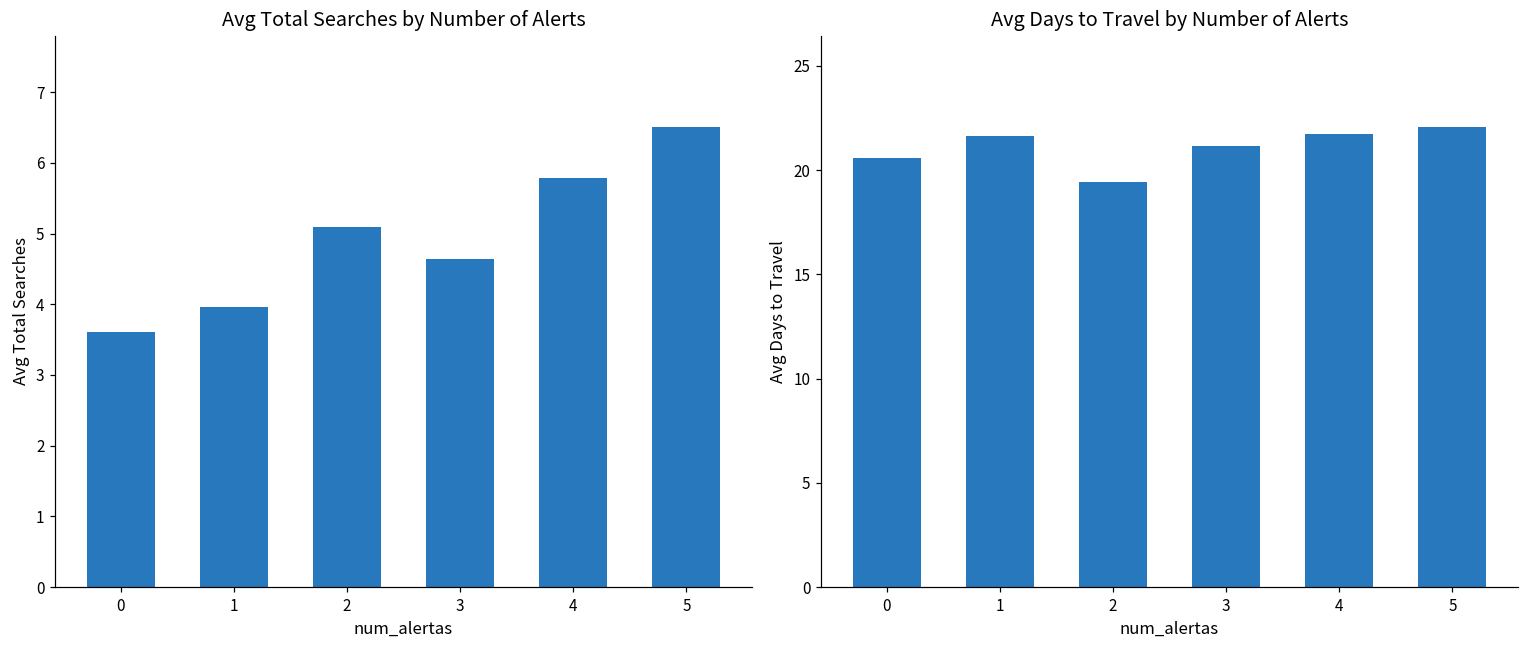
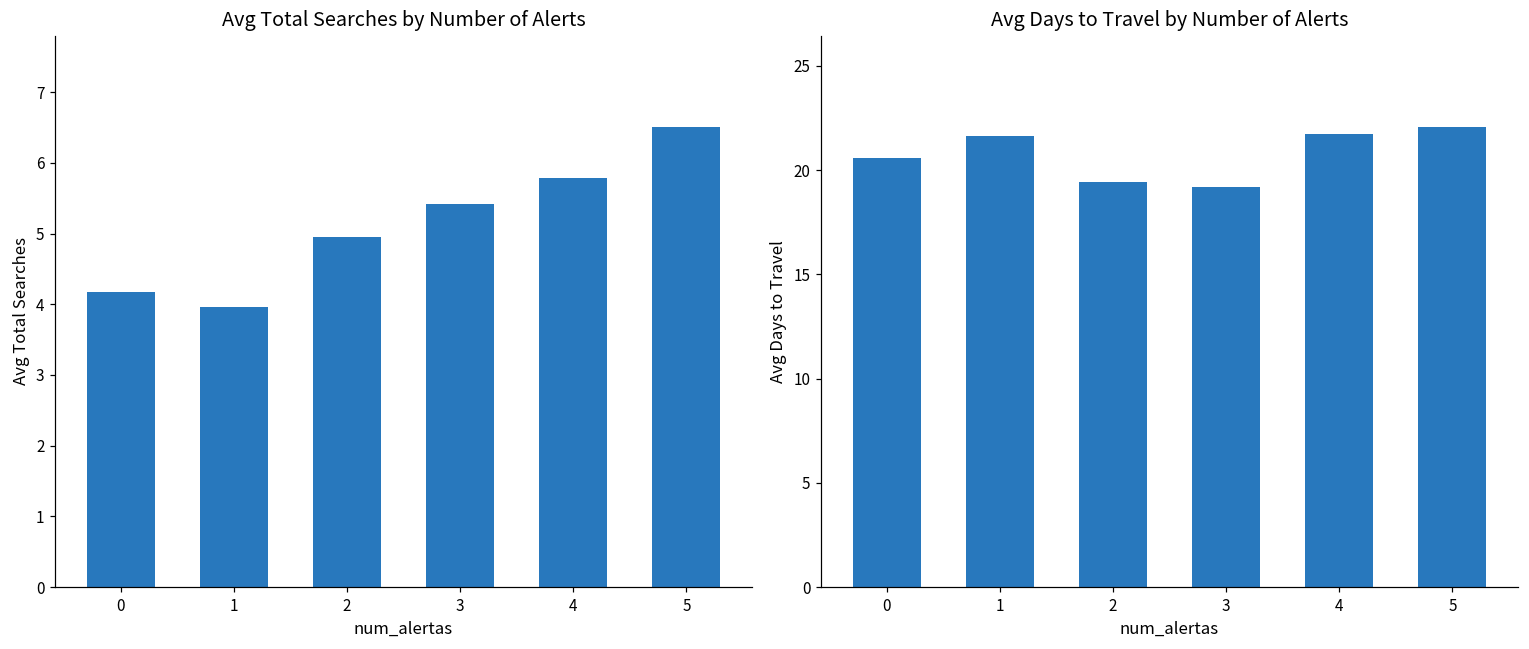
Avg Total Searches by Number of Alerts, 0: 3.6 -> 4.2
Avg Total Searches by Number of Alerts, 2: 5.1 -> 5.0
Avg Total Searches by Number of Alerts, 3: 4.6 -> 5.4
Avg Days to Travel by Number of Alerts, 3: 21.1 -> 19.2
